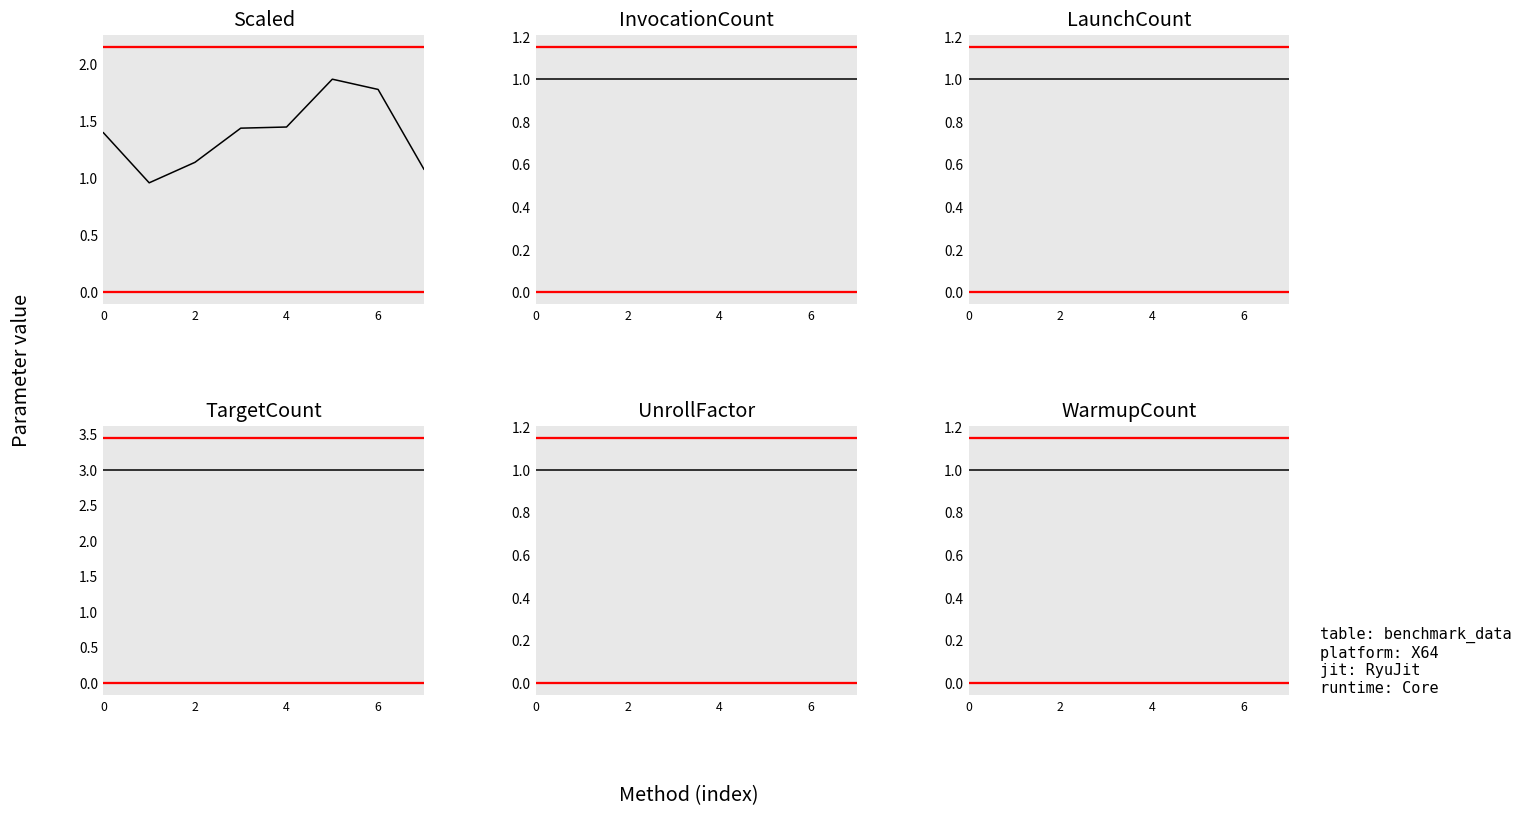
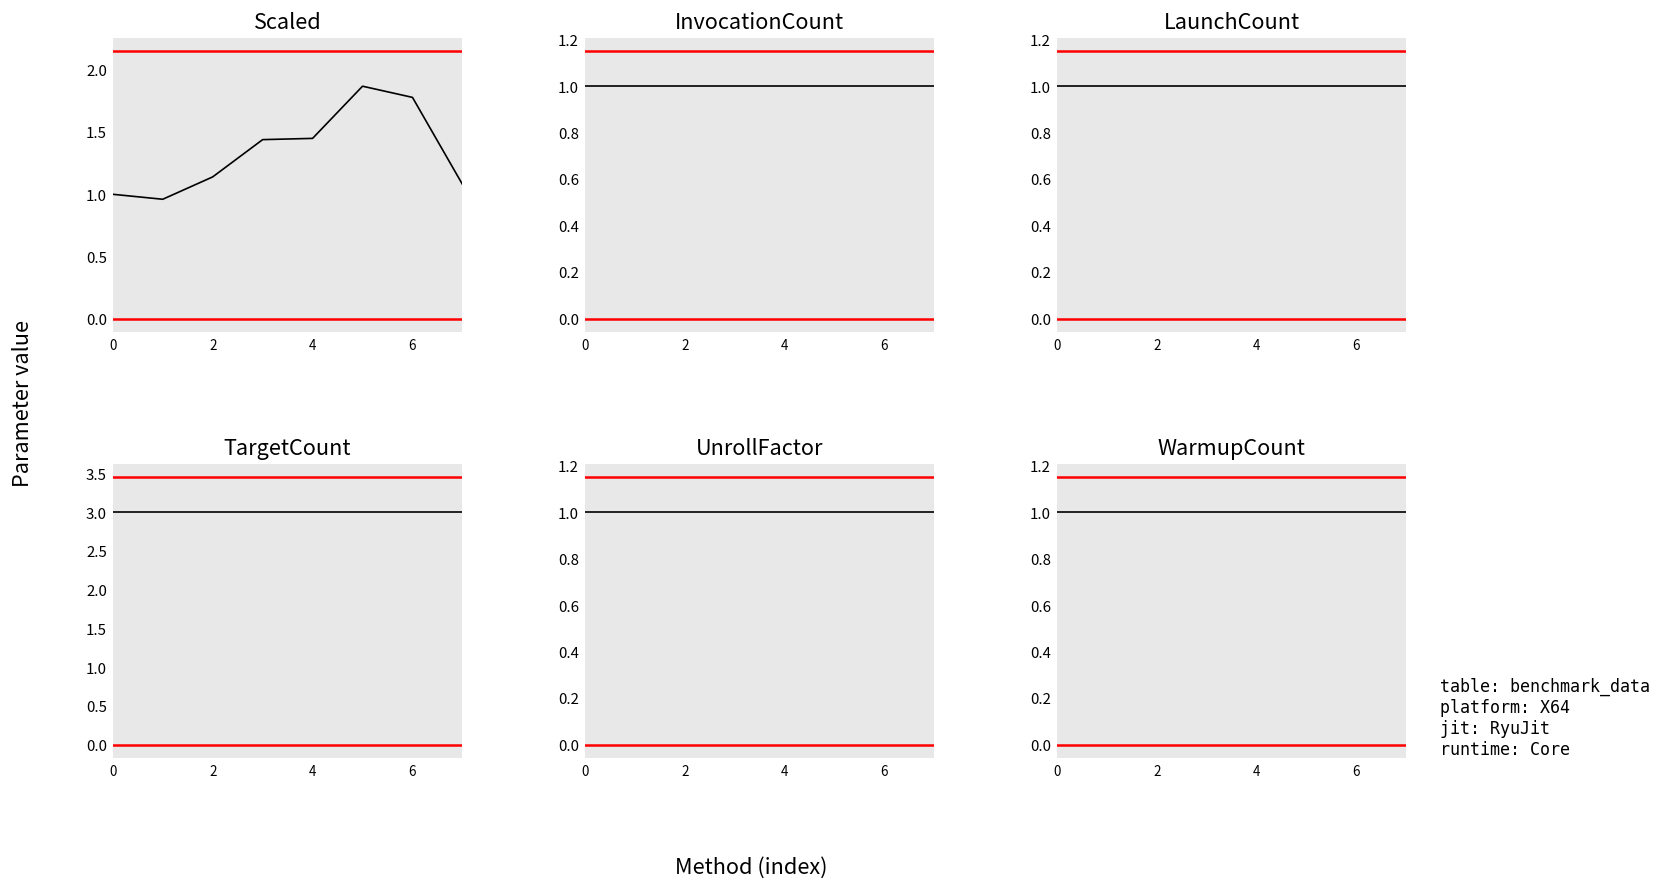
Scaled, 0: 1.4 -> 1.0
